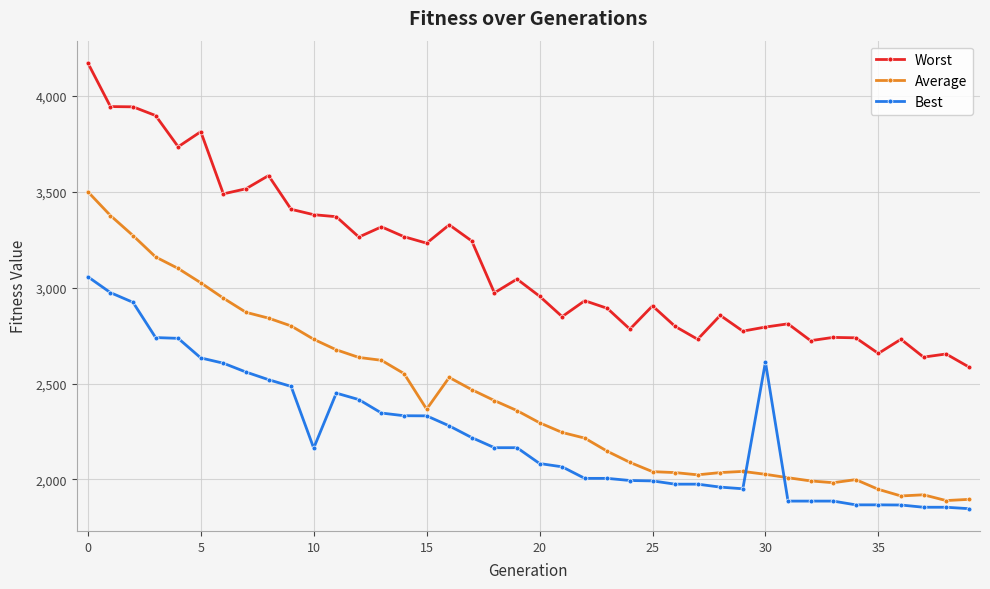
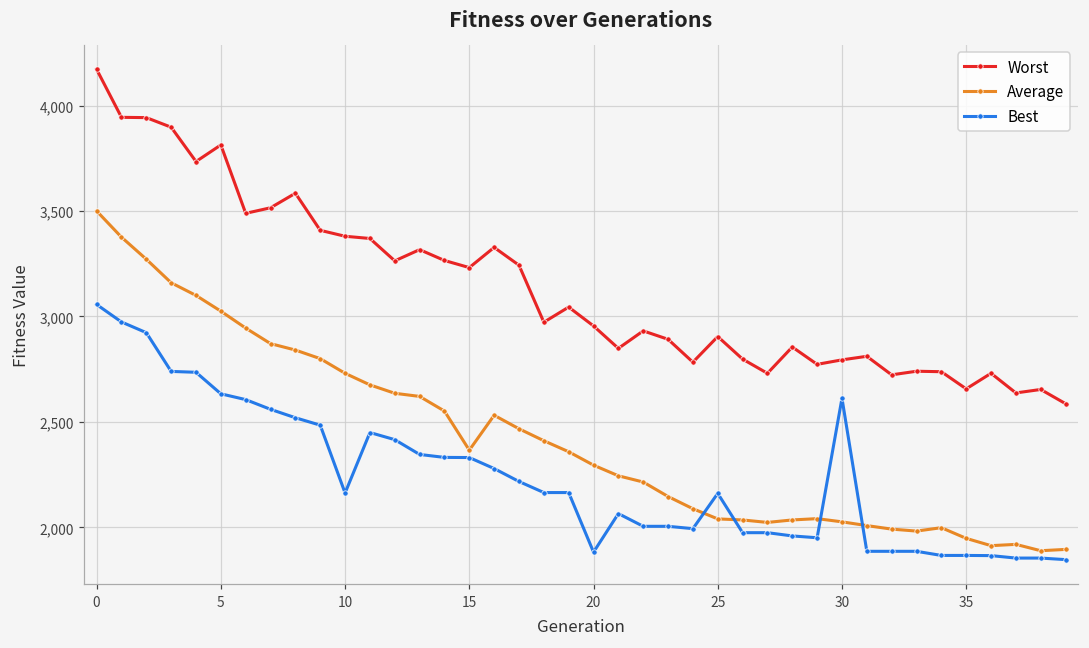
Best, 20: 2,080 -> 1,880
Best, 25: 1,990 -> 2,160
